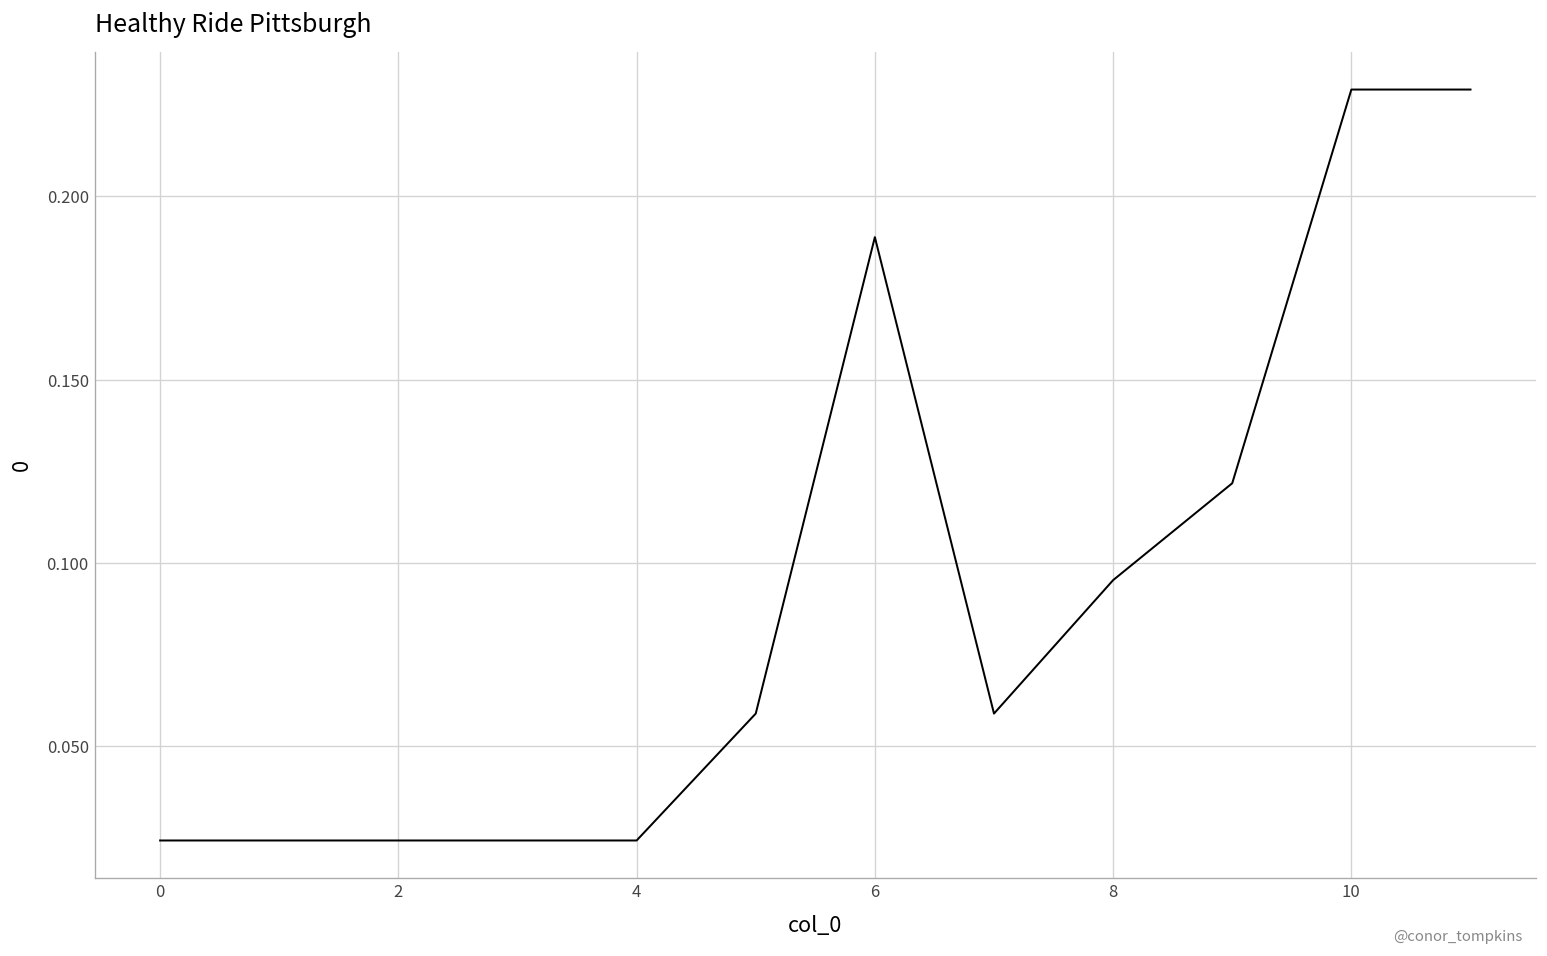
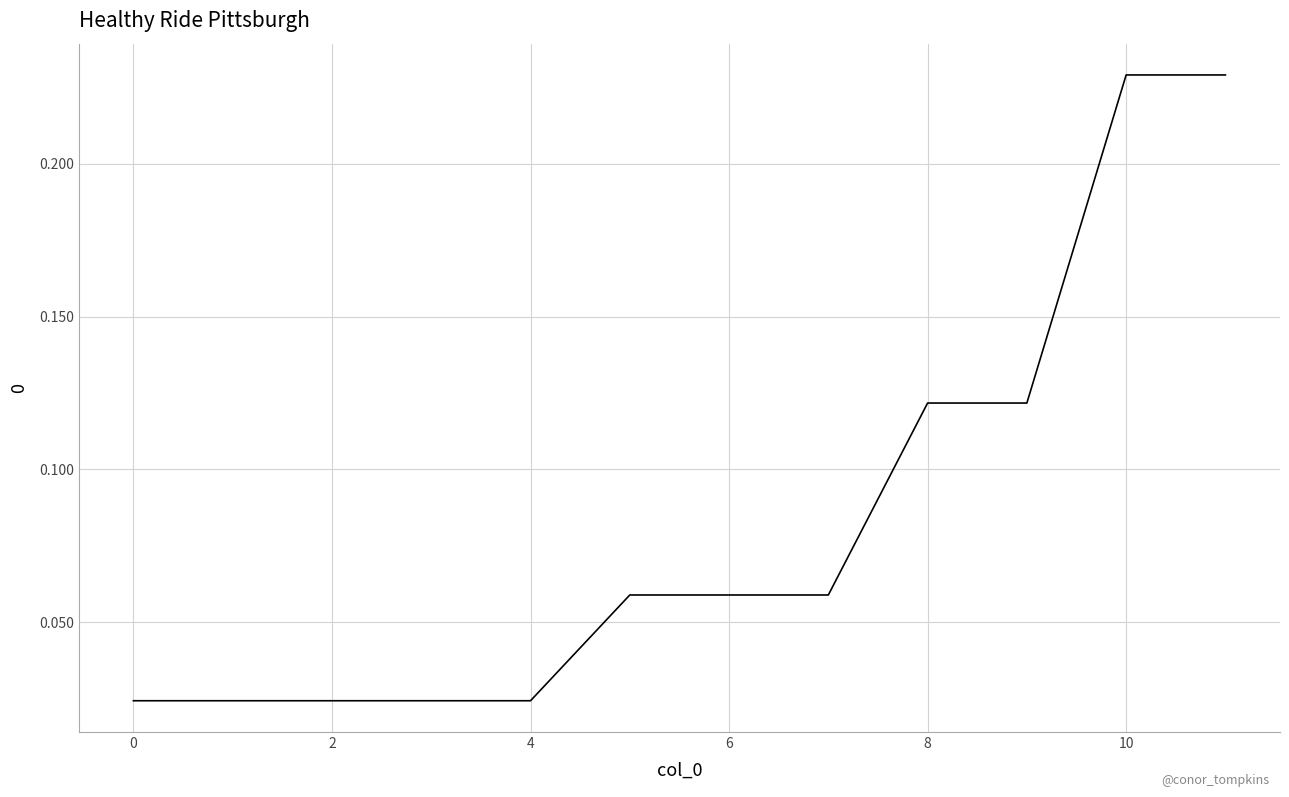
6: 0.189 -> 0.059
8: 0.095 -> 0.122
